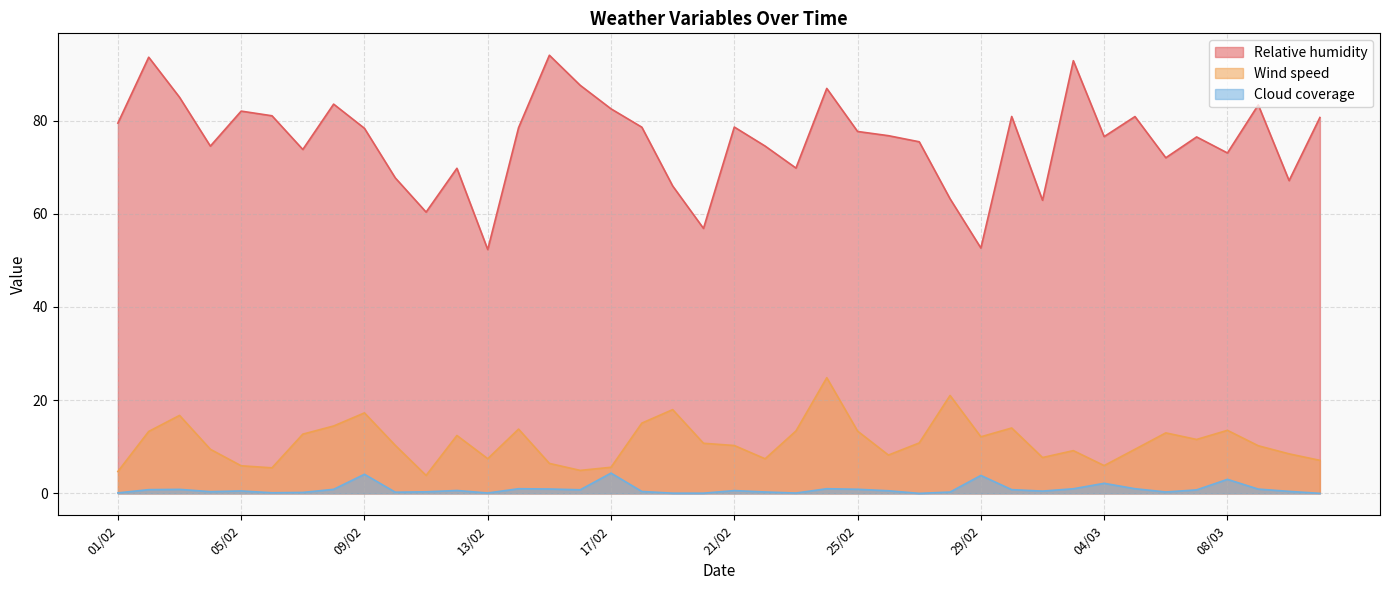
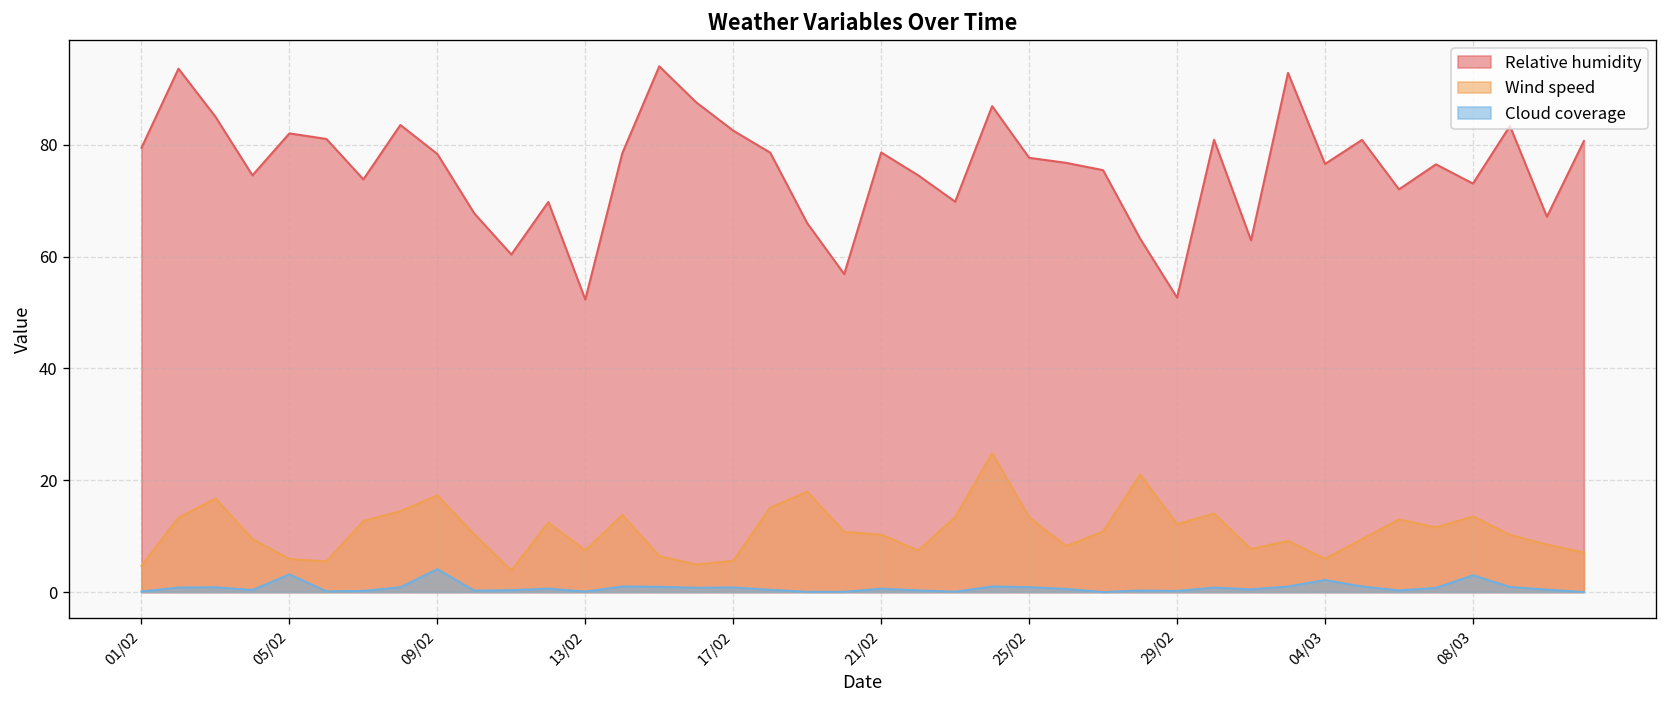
Cloud coverage, 05/02: 1 -> 3
Cloud coverage, 17/02: 4 -> 1
Cloud coverage, 29/02: 4 -> 0
